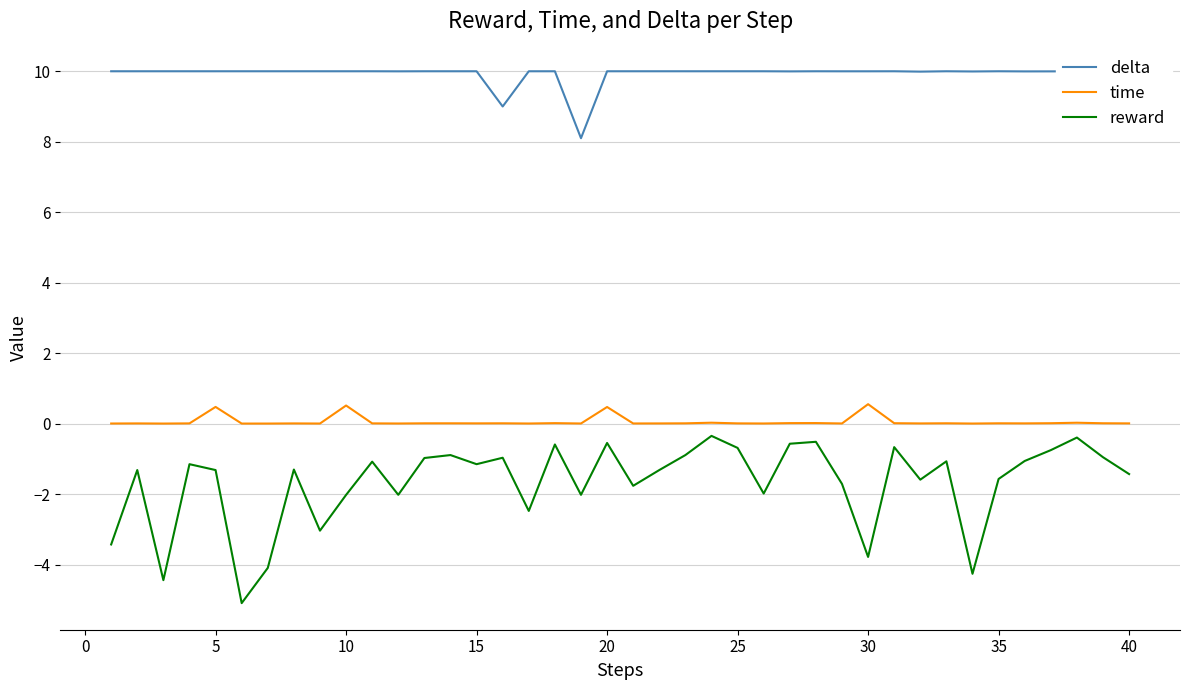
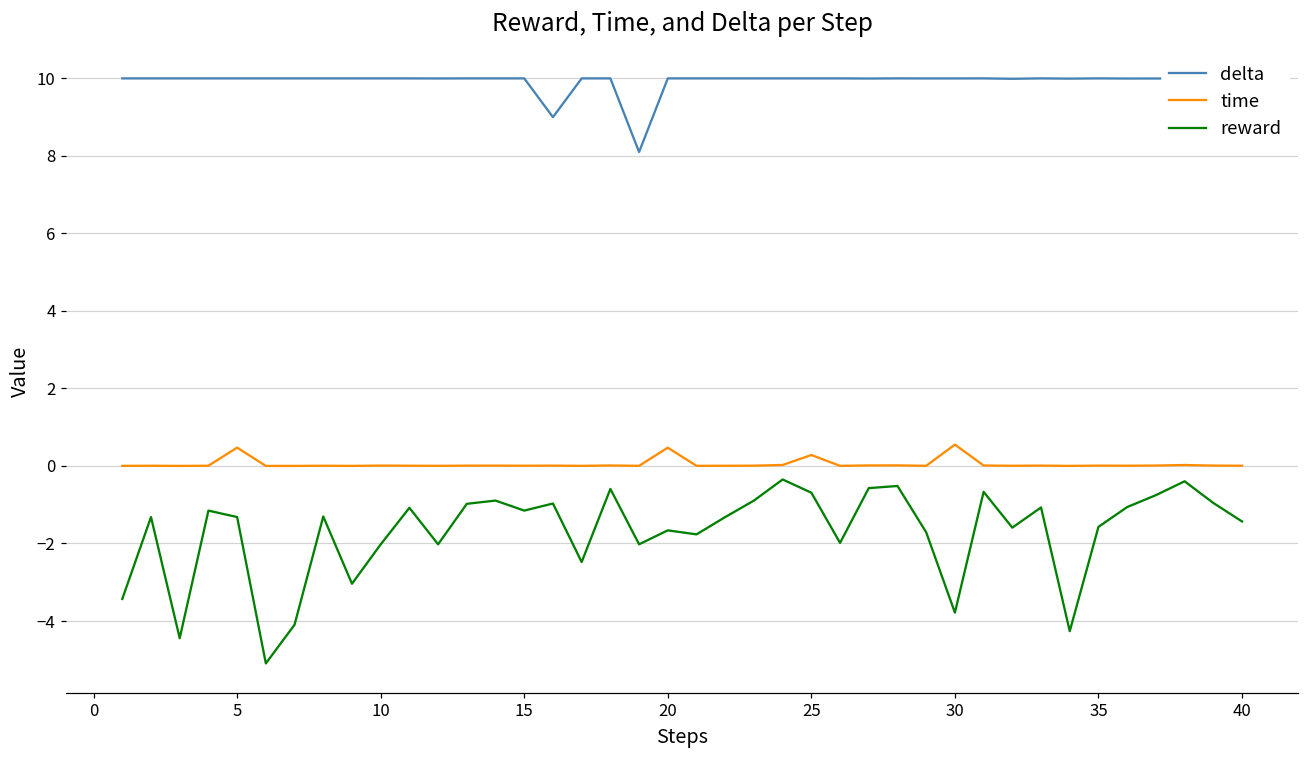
time, 10: 0.5 -> 0.0
reward, 20: -0.5 -> -1.7
time, 25: 0.0 -> 0.3
